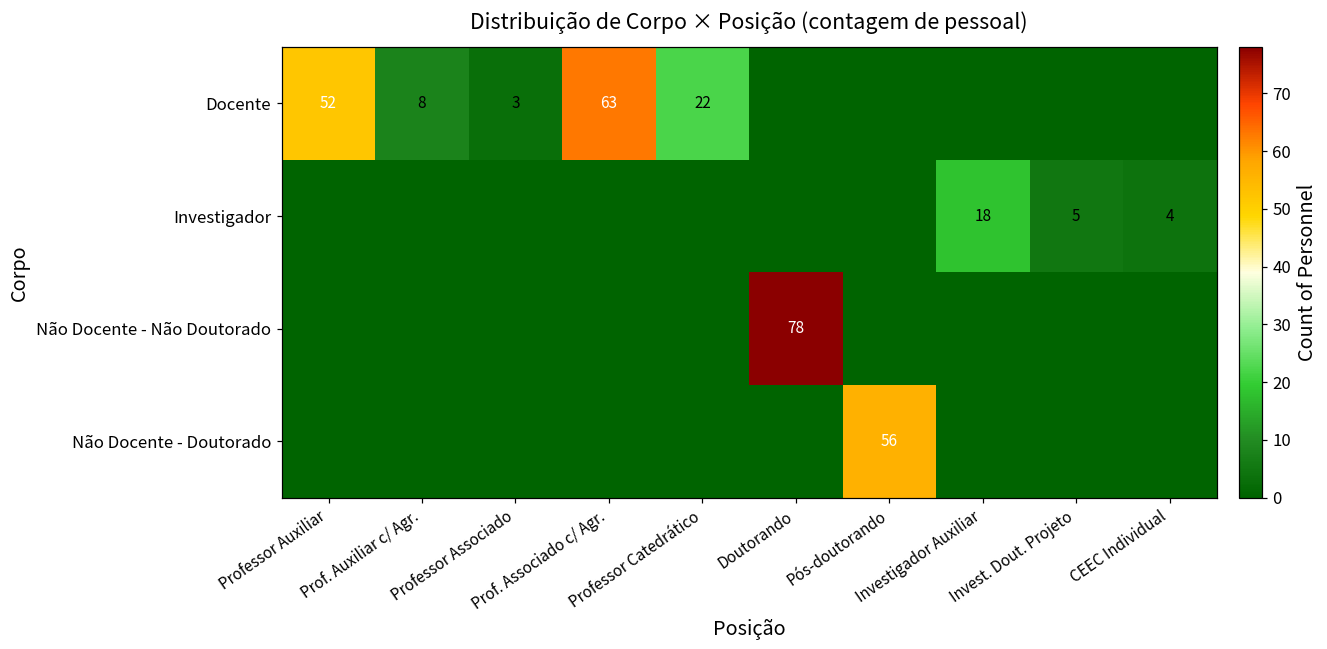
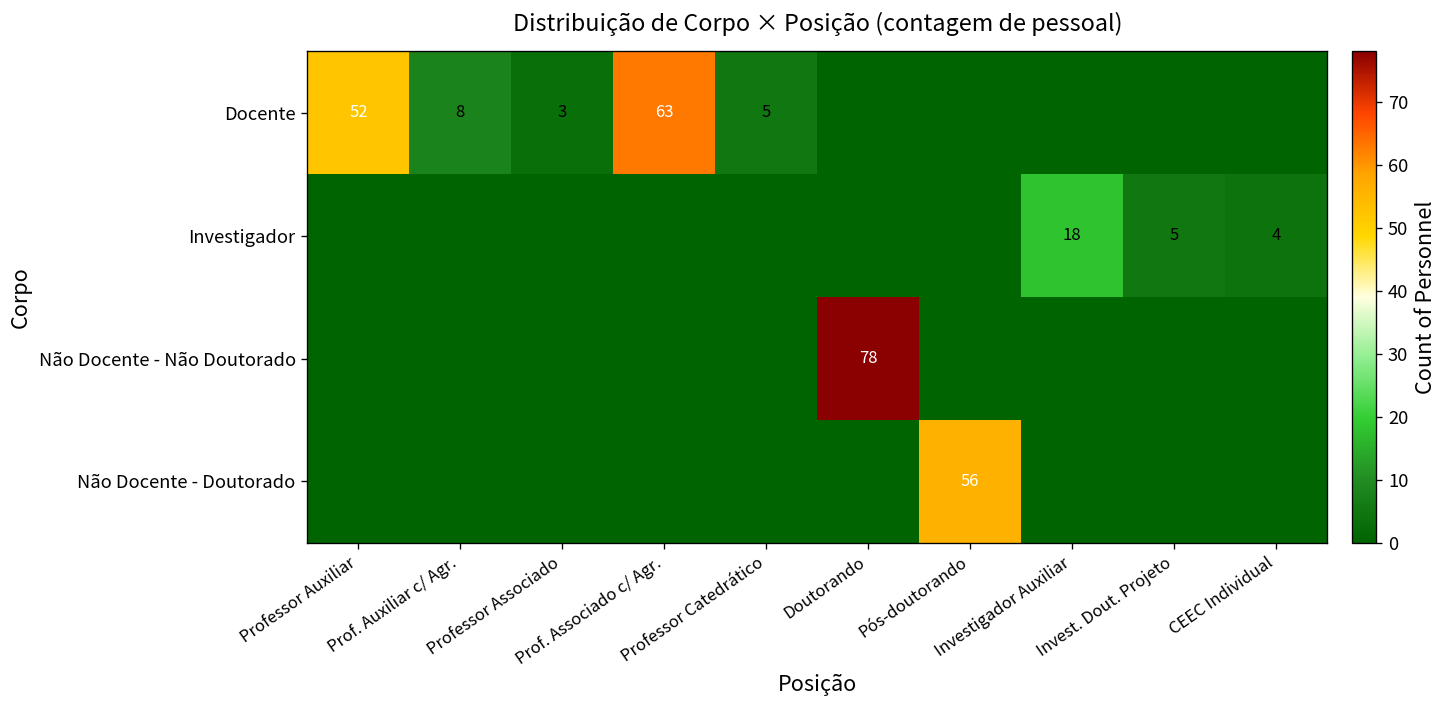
Docente, Professor Catedrático: 22 -> 5
